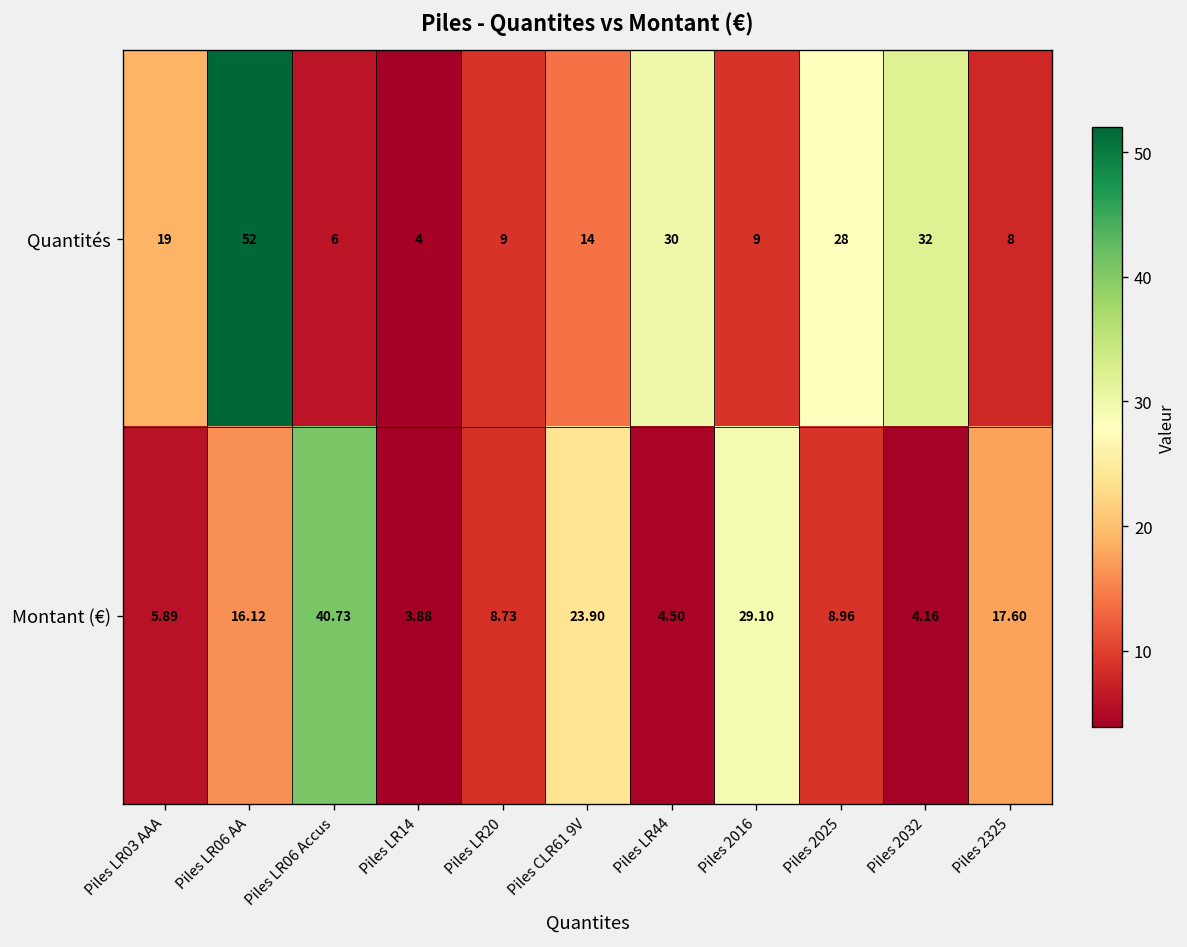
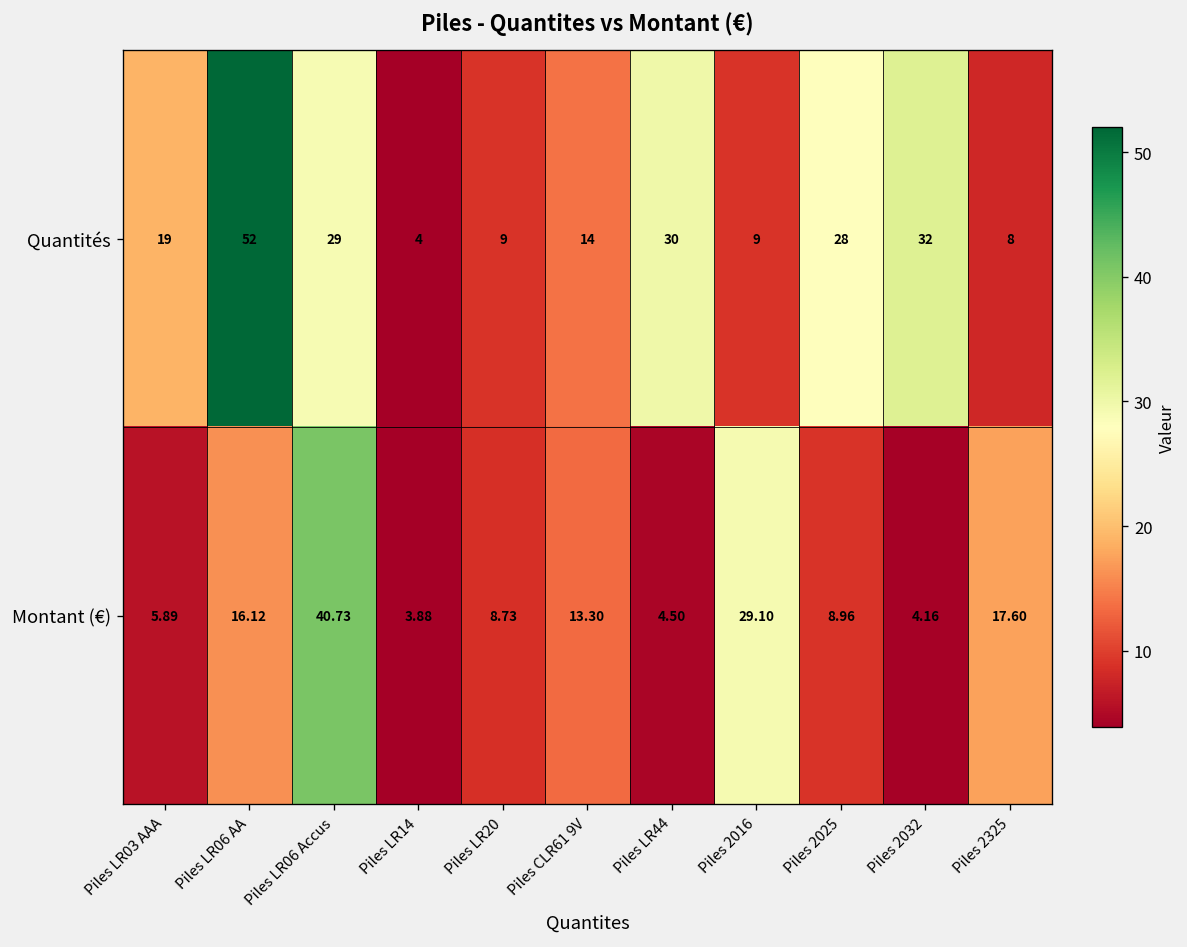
Quantités, Piles LR06 Accus: 6 -> 29
Montant (€), Piles CLR61 9V: 23.90 -> 13.30
